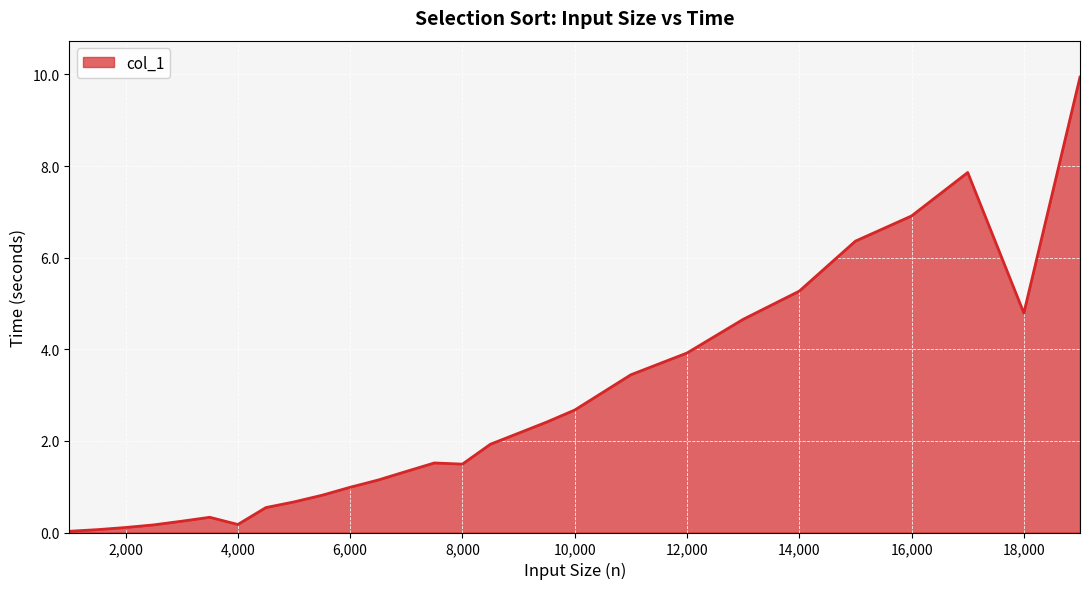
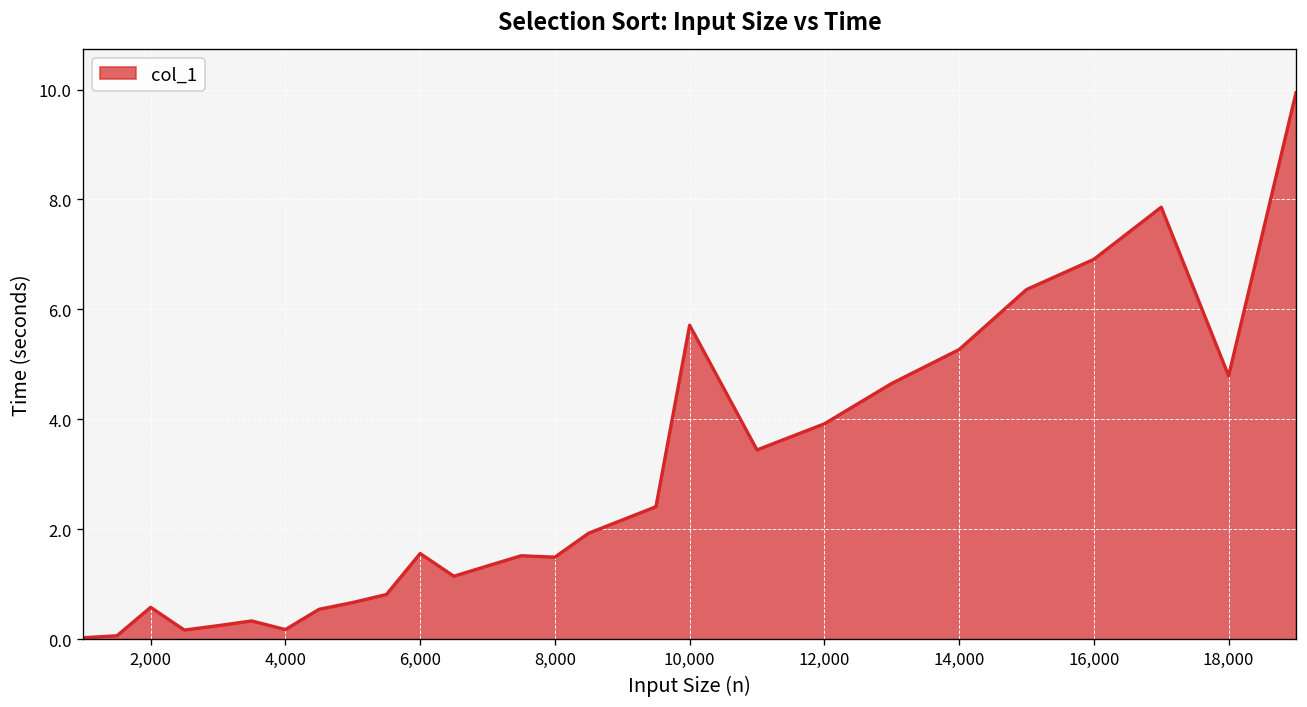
2,000: 0.1 -> 0.6
6,000: 1.0 -> 1.6
10,000: 2.7 -> 5.7
